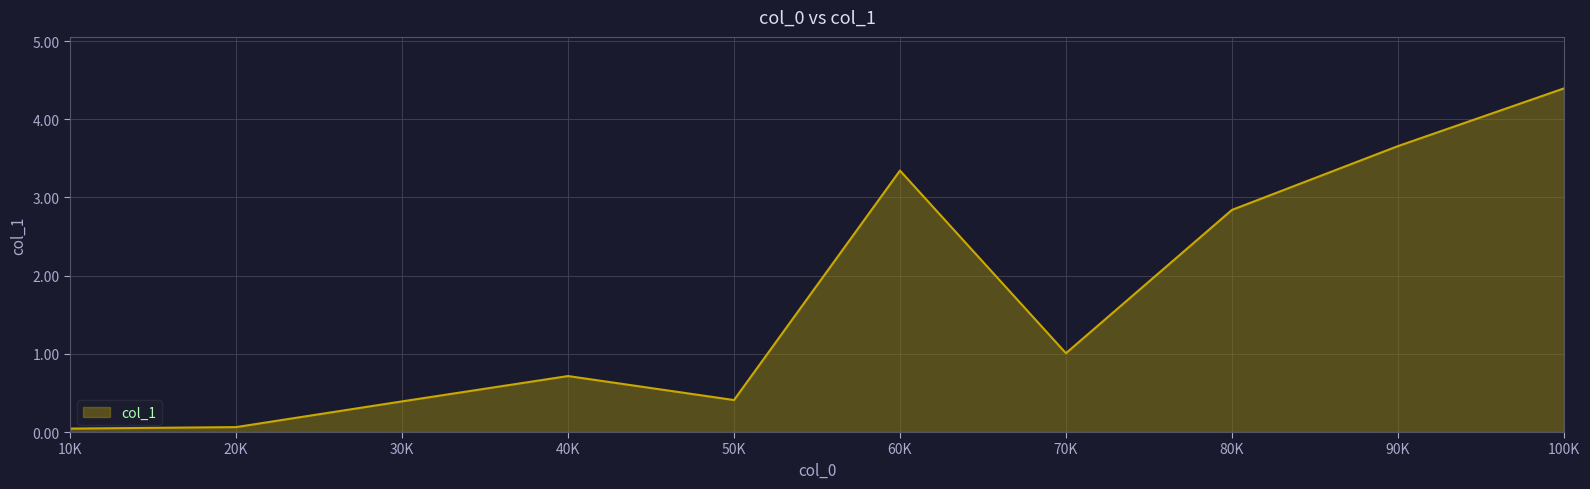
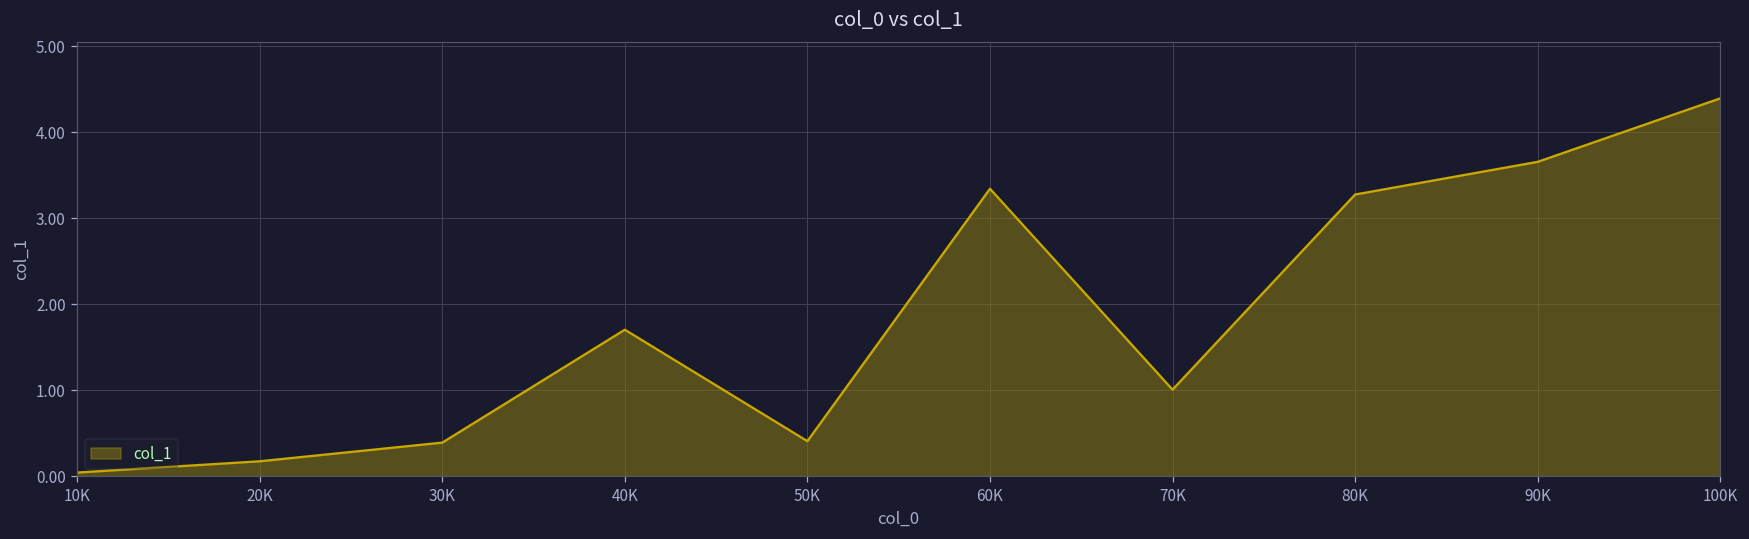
20K: 0.1 -> 0.2
40K: 0.7 -> 1.7
80K: 2.8 -> 3.3
